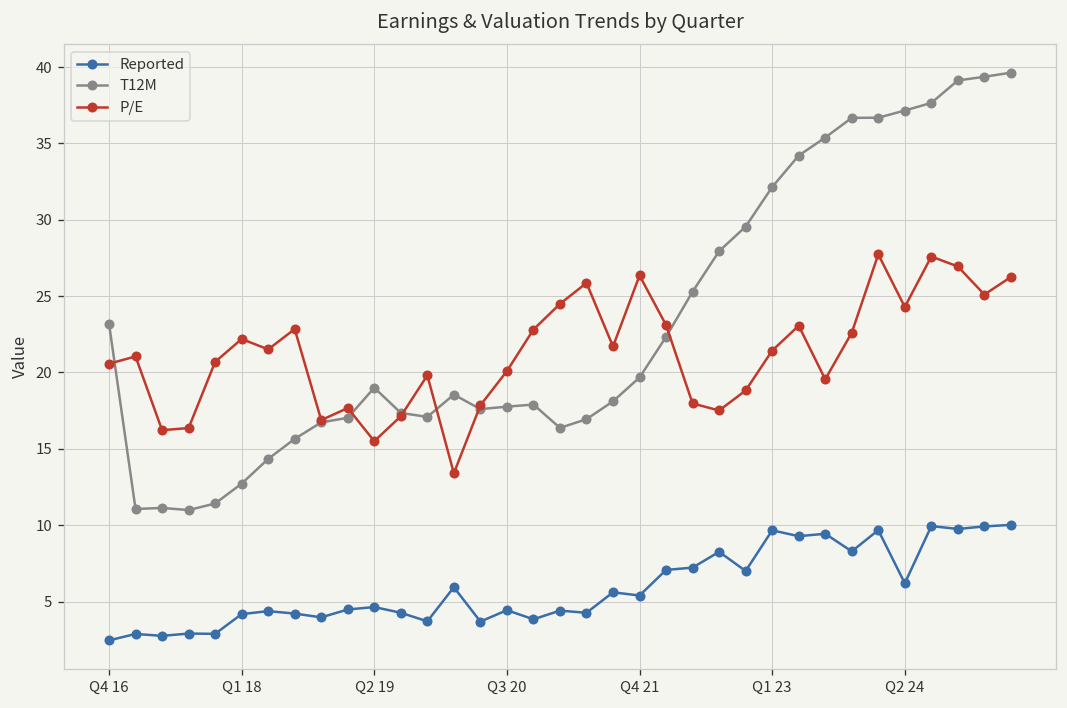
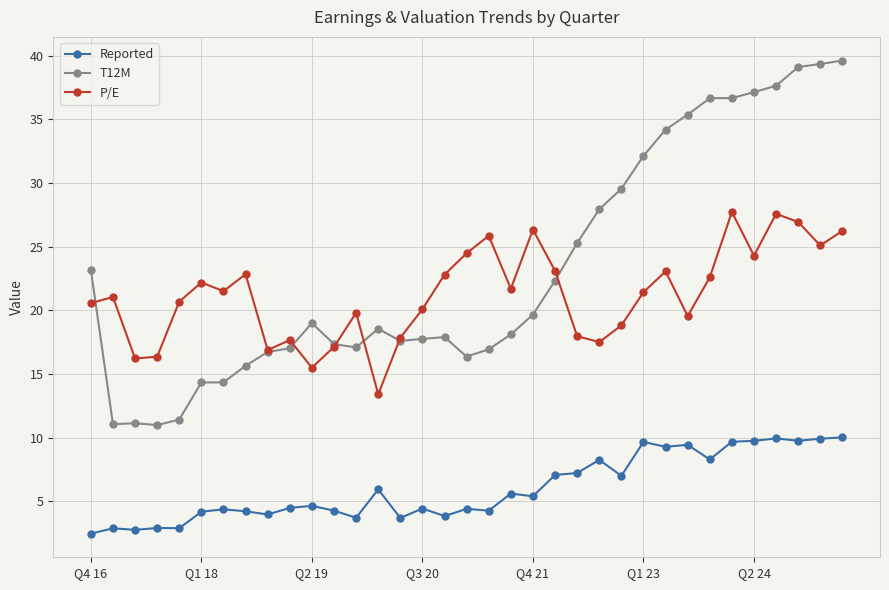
T12M, Q1 18: 12.7 -> 14.3
Reported, Q2 24: 6.2 -> 9.8
